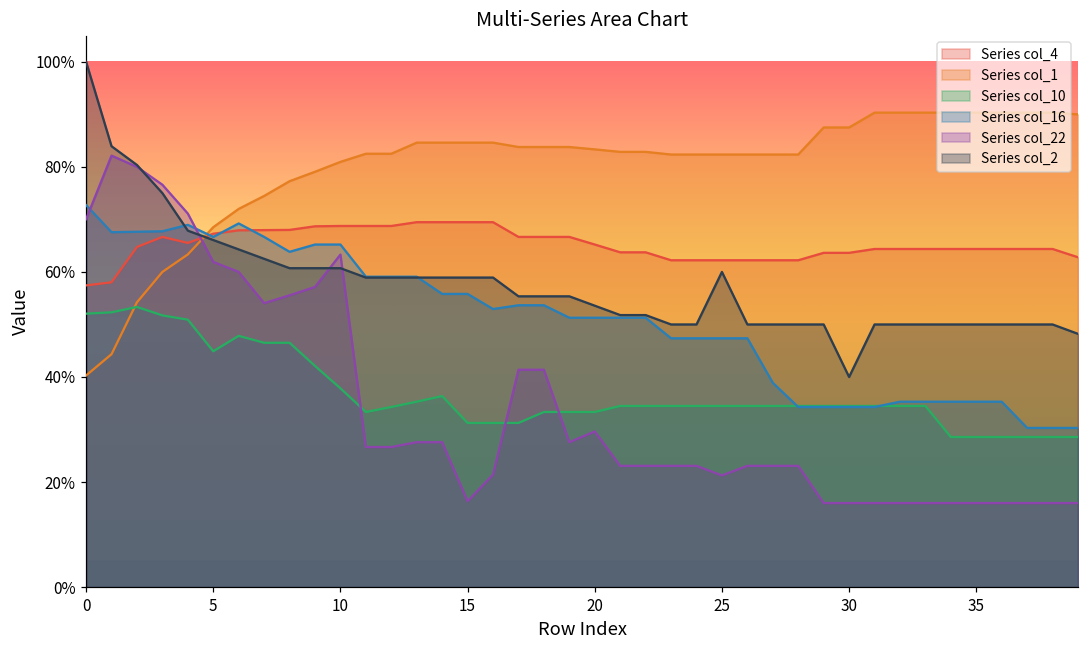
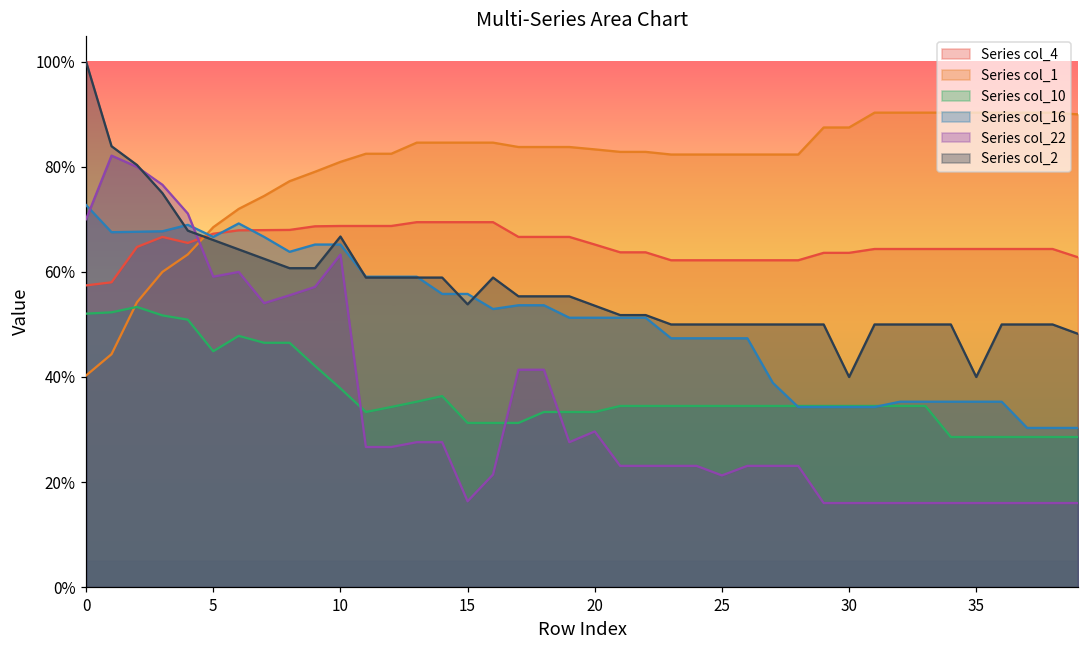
Series col_22, 5: 62% -> 59%
Series col_2, 10: 61% -> 67%
Series col_2, 15: 59% -> 54%
Series col_2, 25: 60% -> 50%
Series col_2, 35: 50% -> 40%
